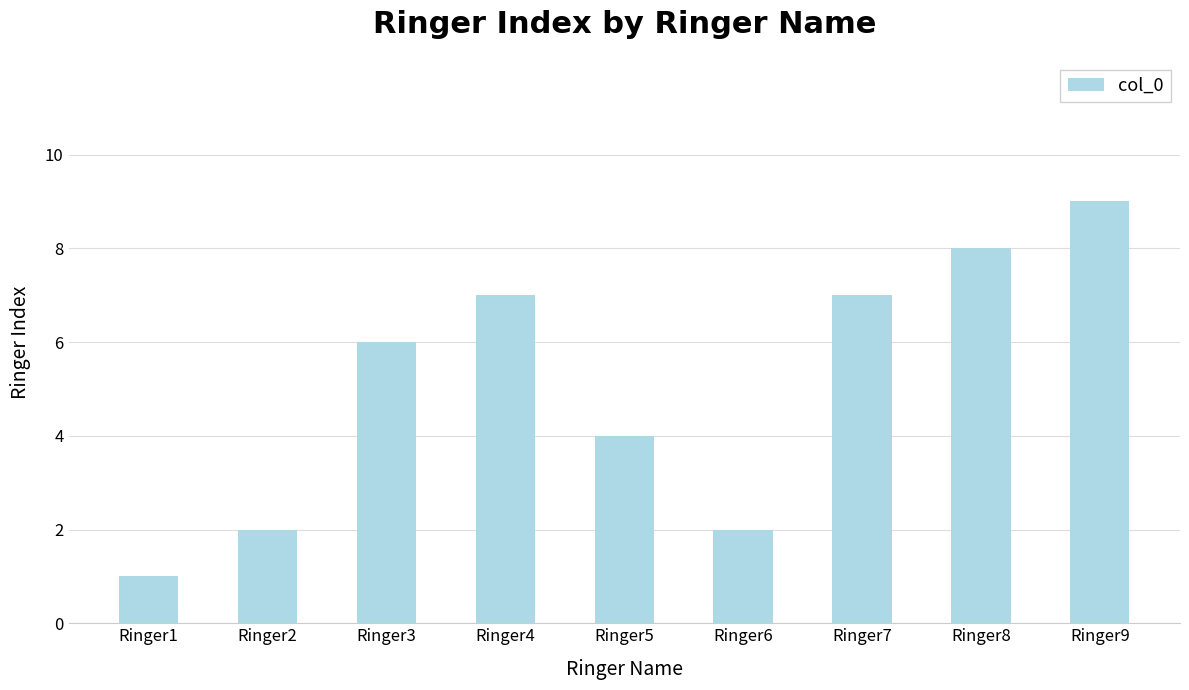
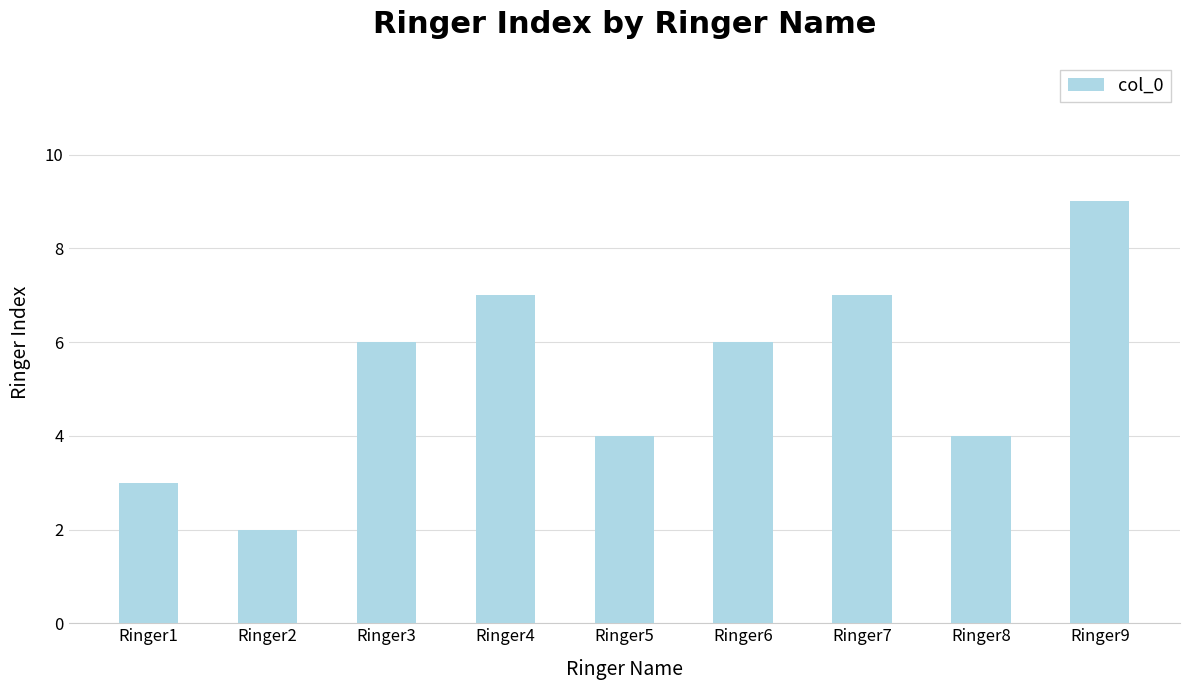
Ringer1: 1 -> 3
Ringer6: 2 -> 6
Ringer8: 8 -> 4
